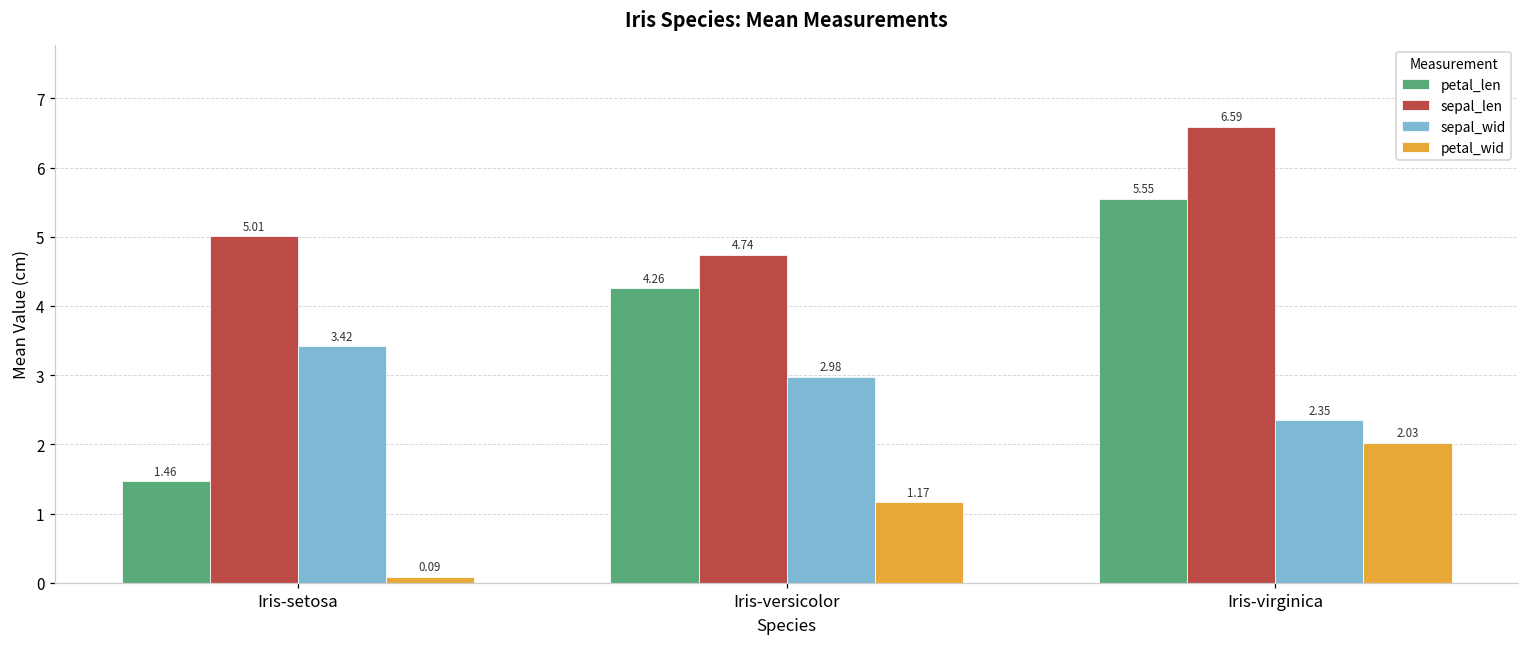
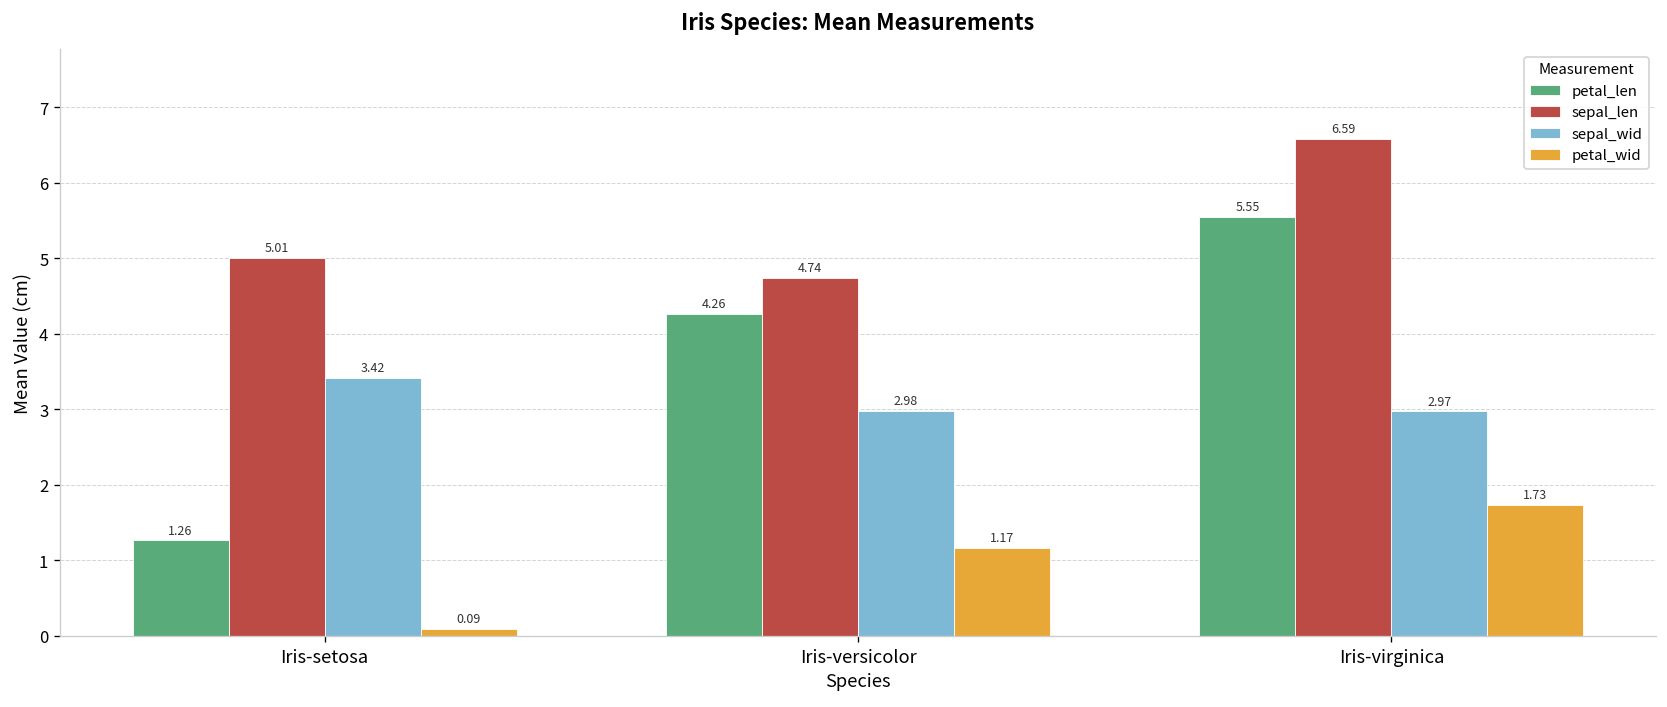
petal_len, Iris-setosa: 1.46 -> 1.26
sepal_wid, Iris-virginica: 2.35 -> 2.97
petal_wid, Iris-virginica: 2.03 -> 1.73
